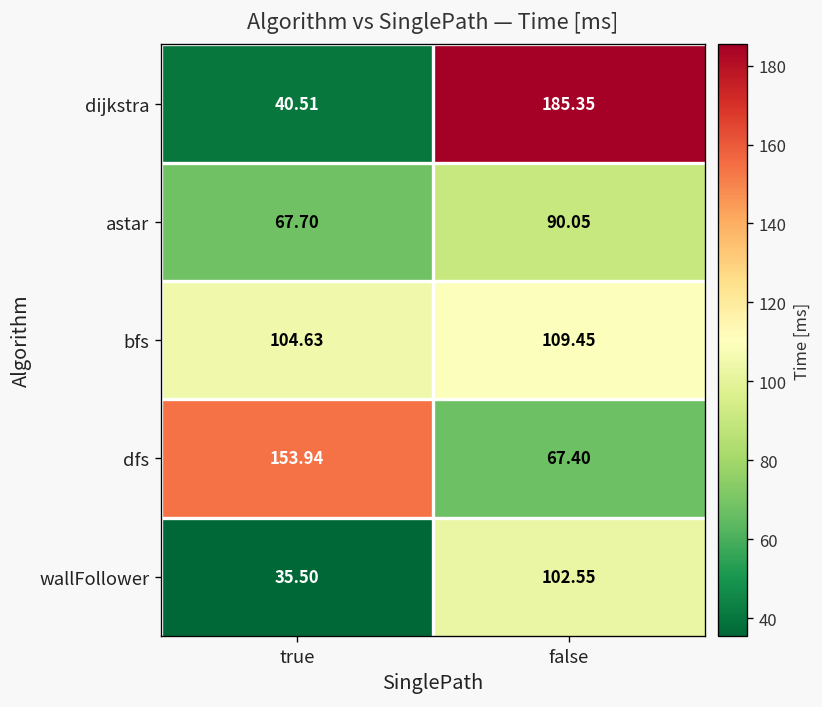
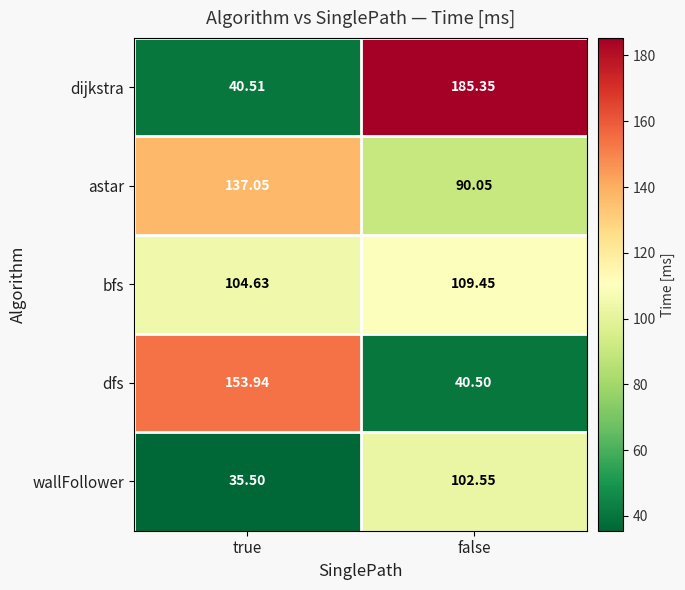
astar, true: 67.70 -> 137.05
dfs, false: 67.40 -> 40.50
